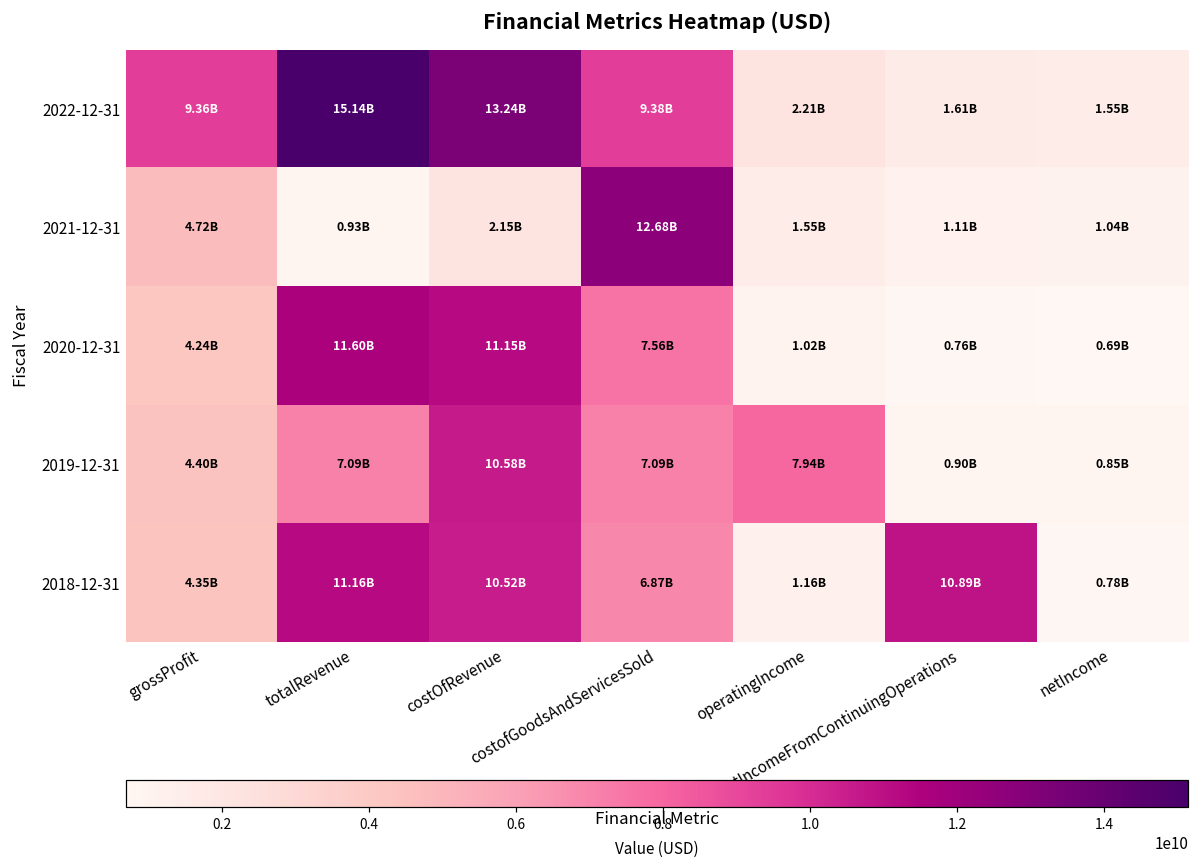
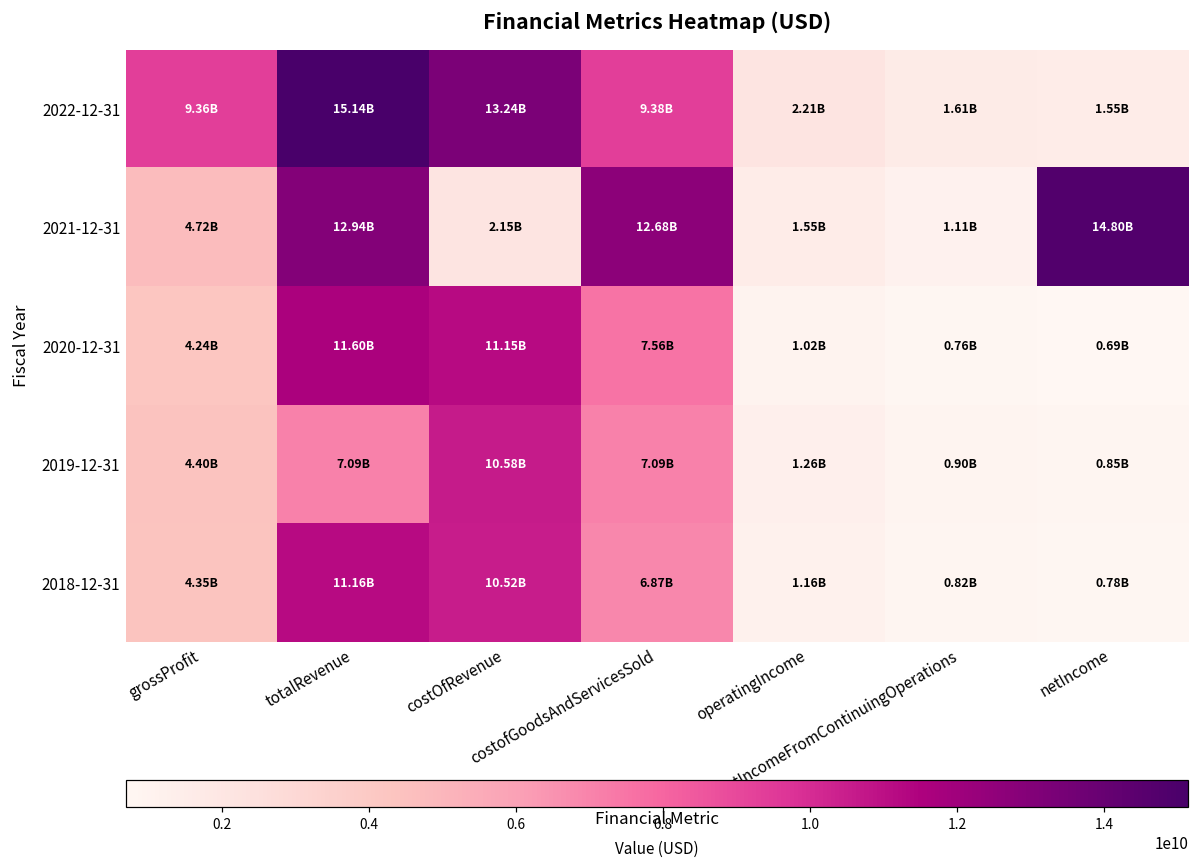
2021-12-31, totalRevenue: 0.93B -> 12.94B
2021-12-31, netIncome: 1.04B -> 14.80B
2019-12-31, operatingIncome: 7.94B -> 1.26B
2018-12-31, netIncomeFromContinuingOperations: 10.89B -> 0.82B
